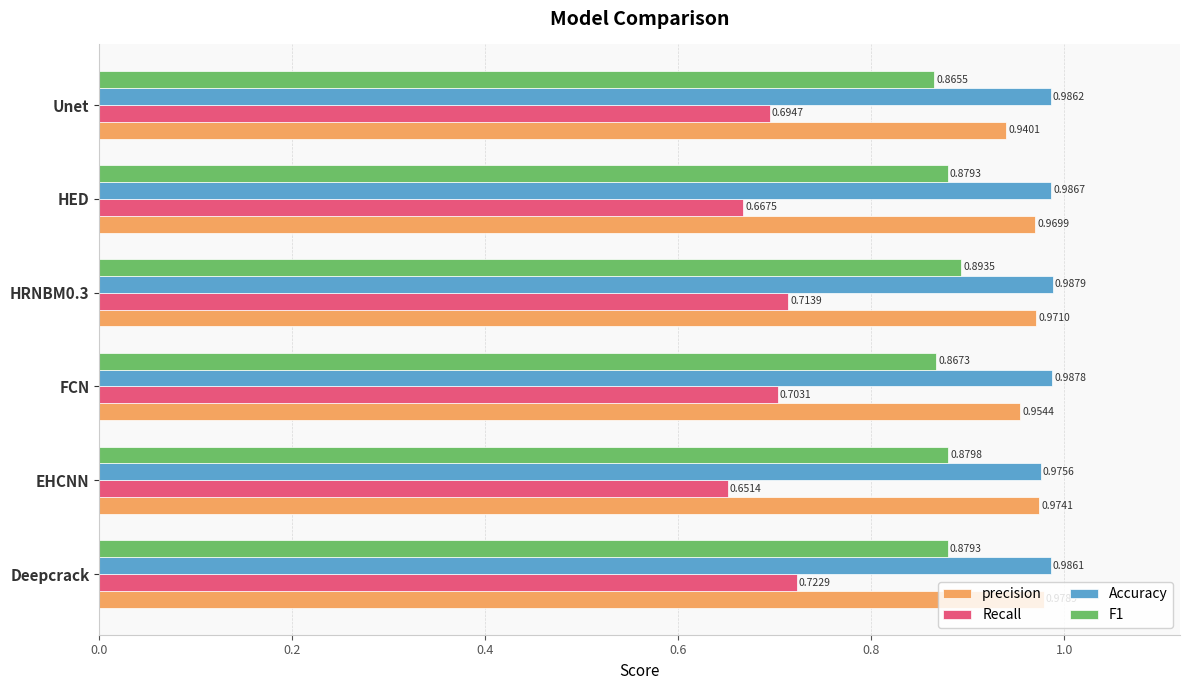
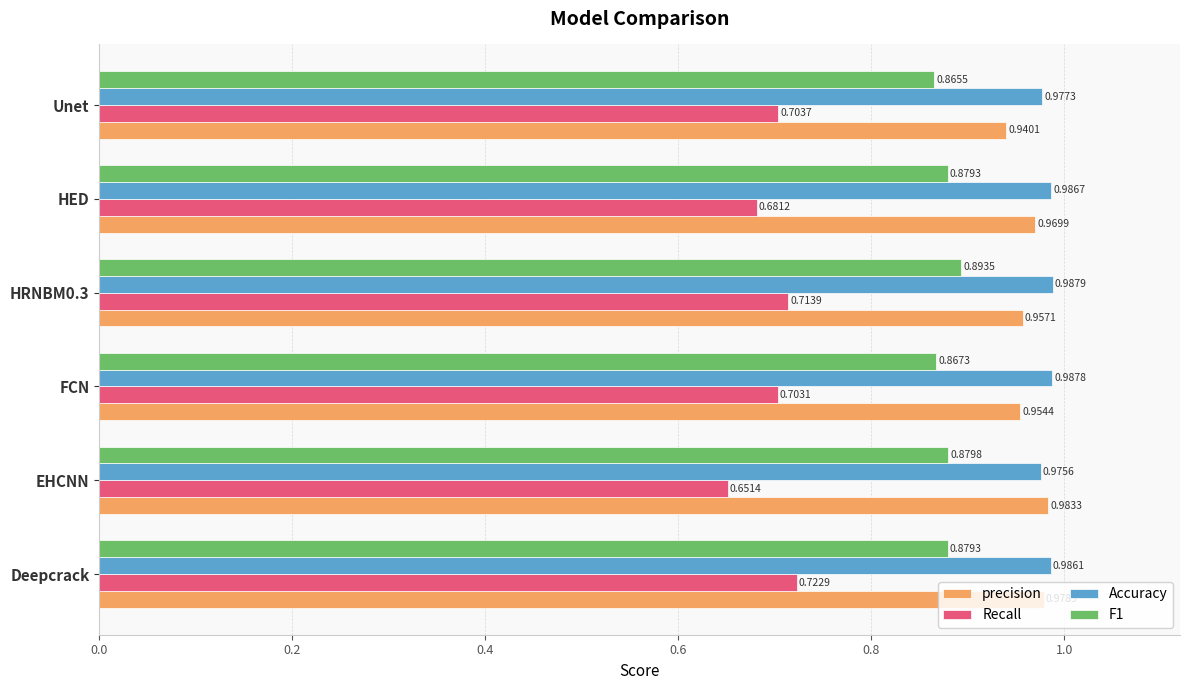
Accuracy, Unet: 0.9862 -> 0.9773
Recall, Unet: 0.6947 -> 0.7037
Recall, HED: 0.6675 -> 0.6812
precision, HRNBM0.3: 0.9710 -> 0.9571
precision, EHCNN: 0.9741 -> 0.9833
